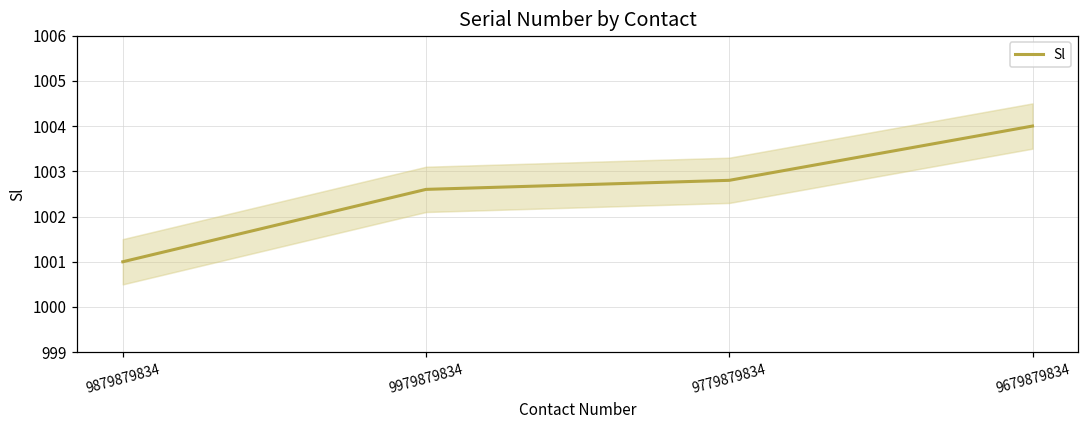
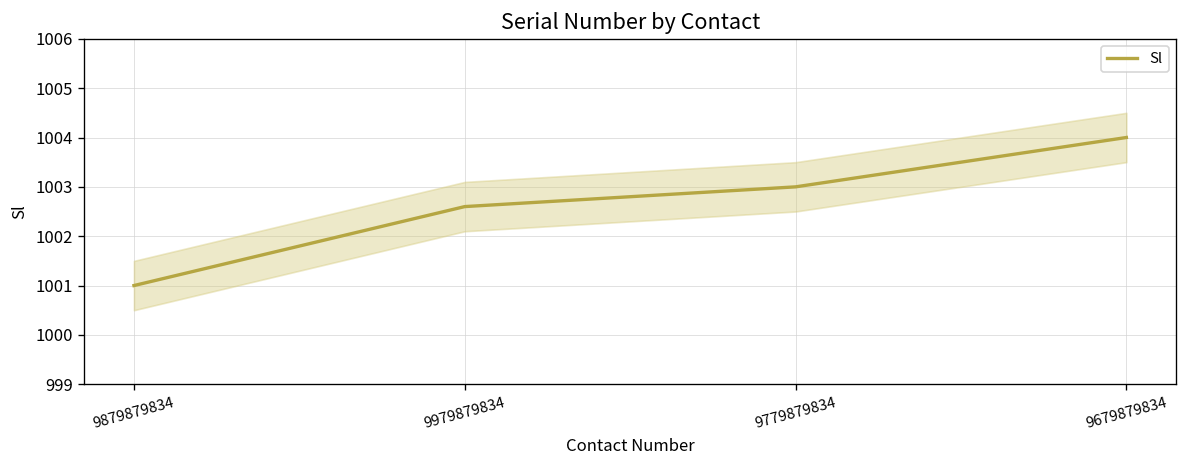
Sl, 9779879834: 1002.8 -> 1003.0
